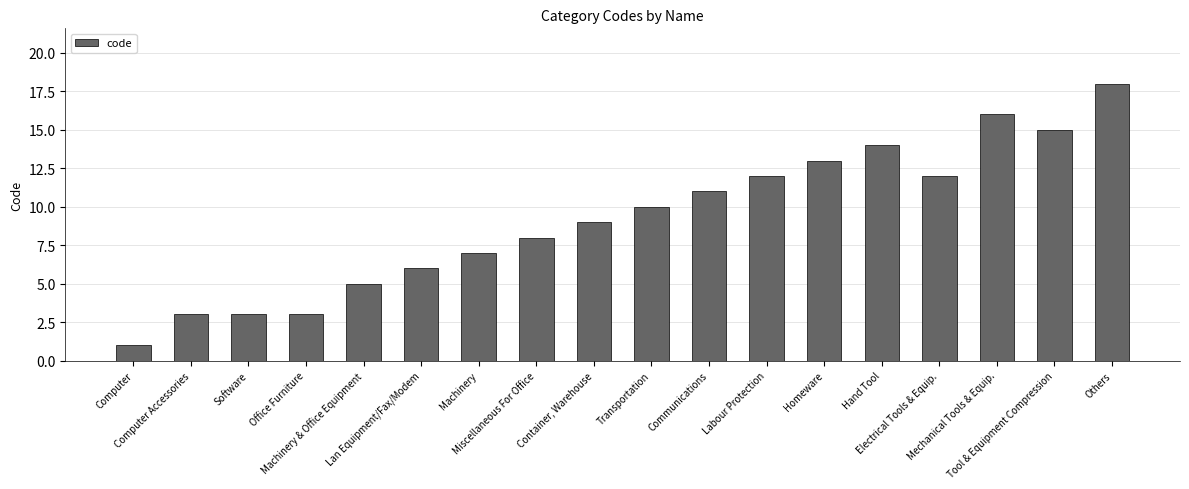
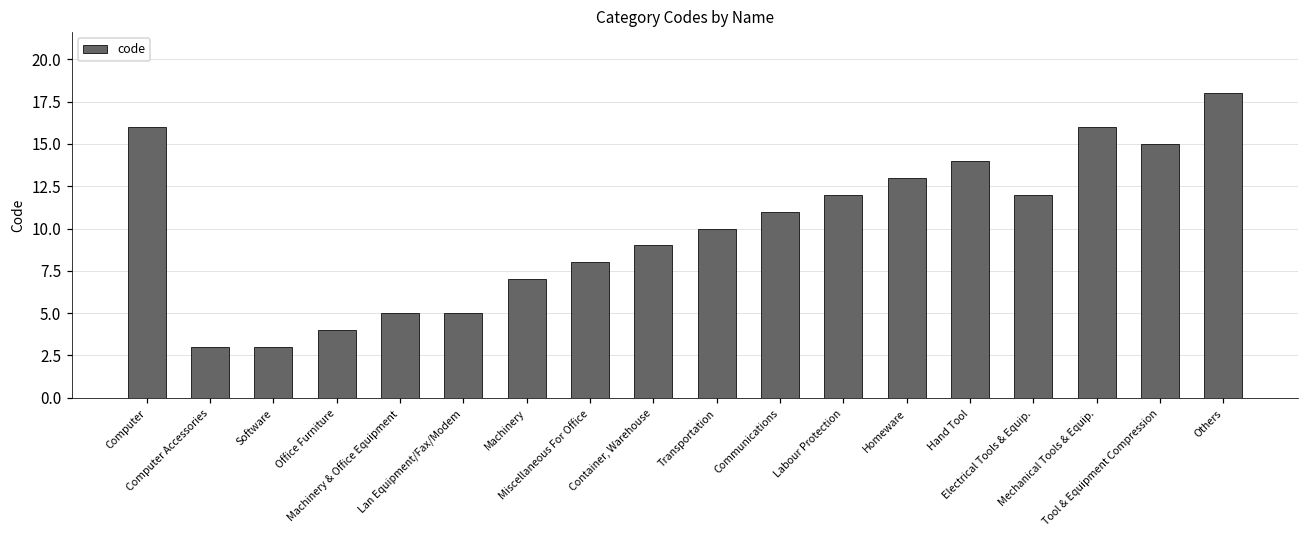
Computer: 1 -> 16
Office Furniture: 3 -> 4
Lan Equipment/Fax/Modem: 6 -> 5
